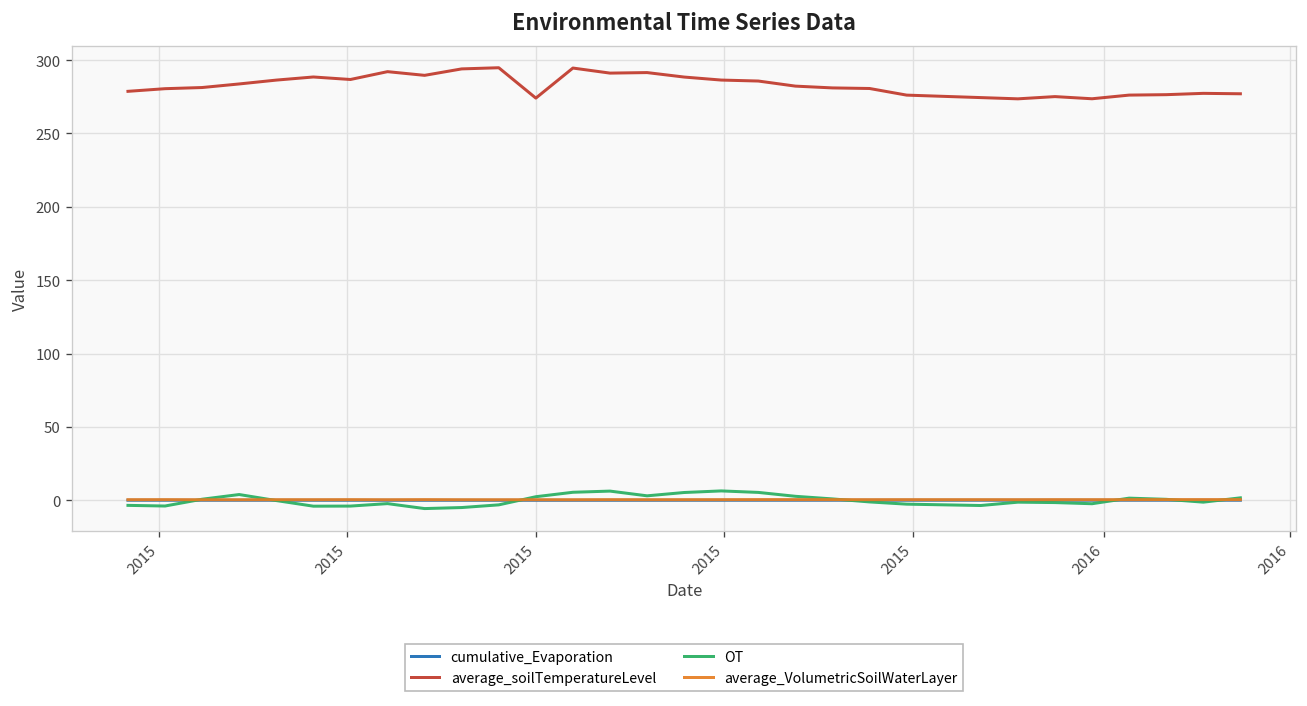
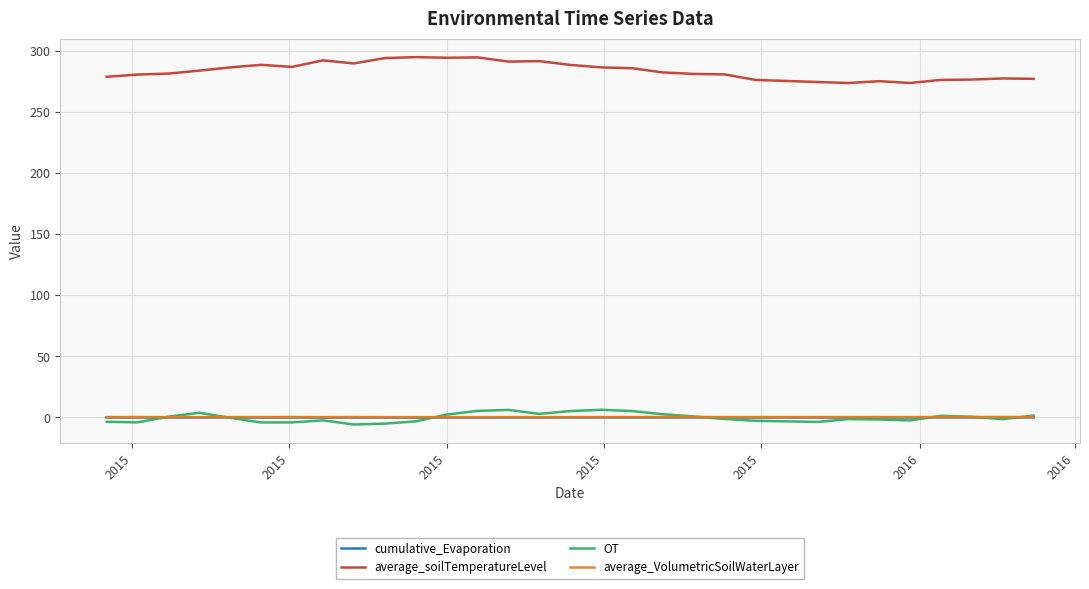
average_soilTemperatureLevel, 2015: 274 -> 294
